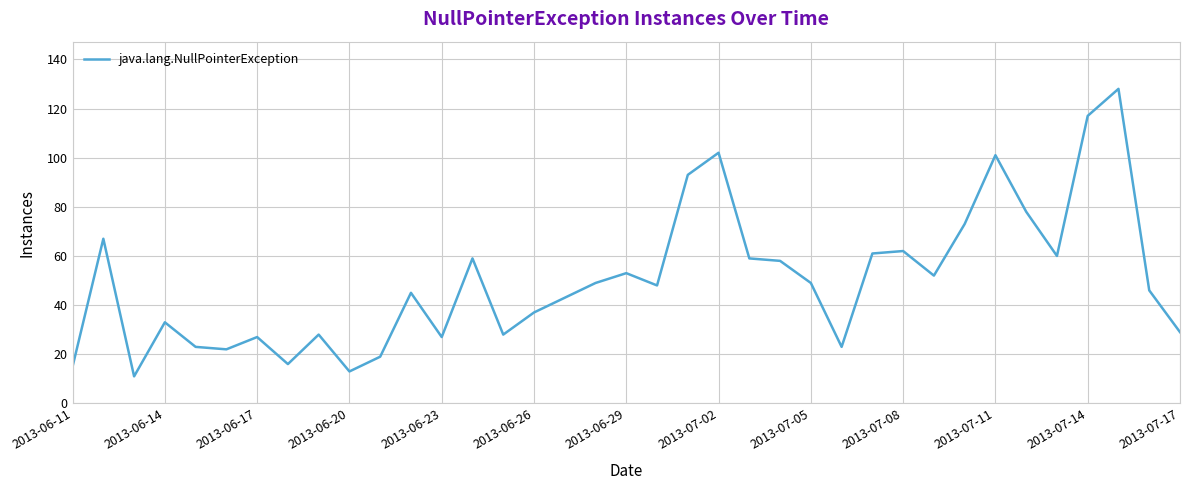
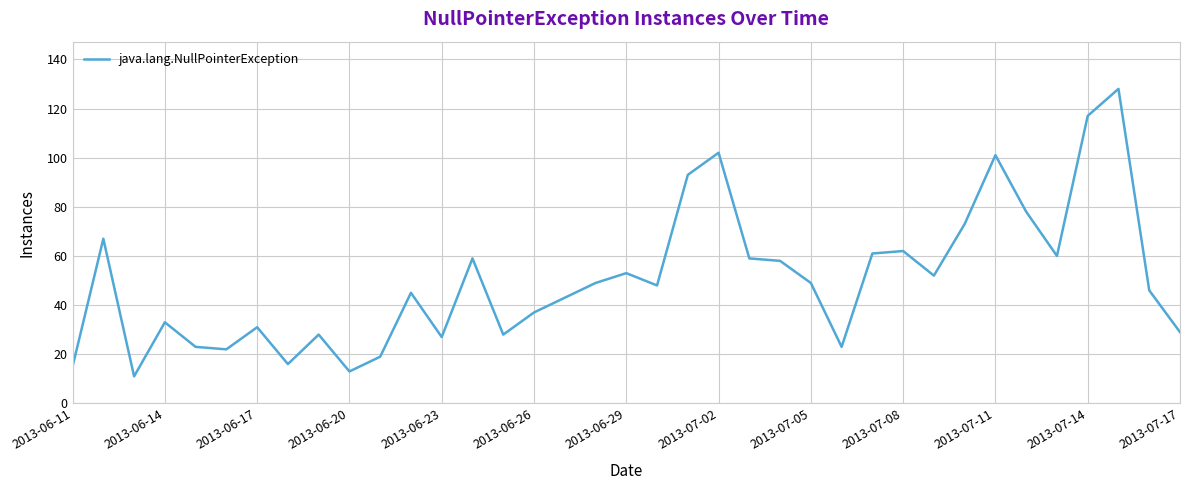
2013-06-17: 27 -> 31
